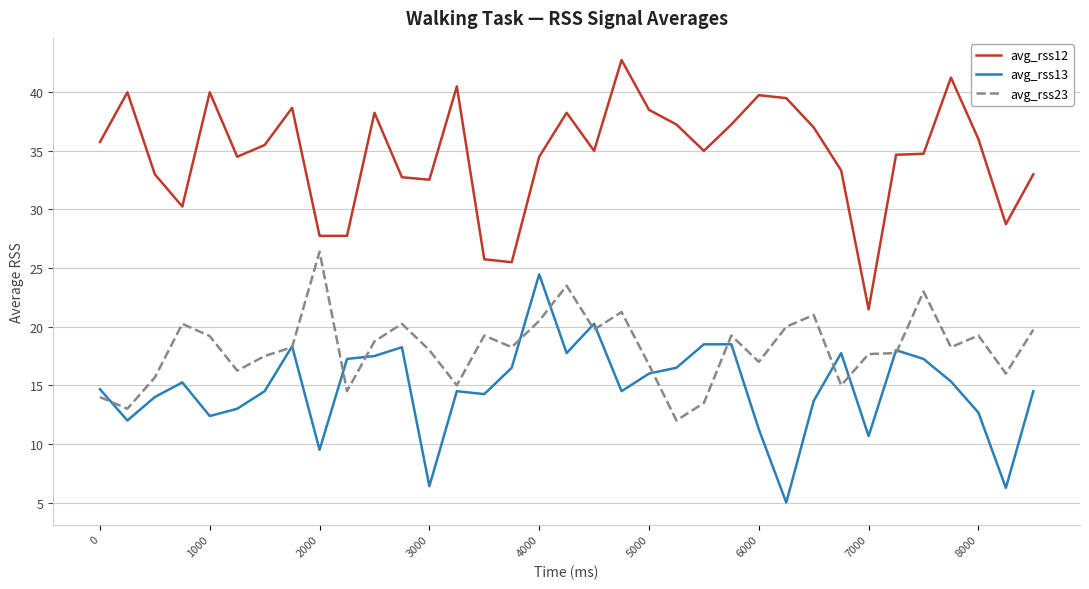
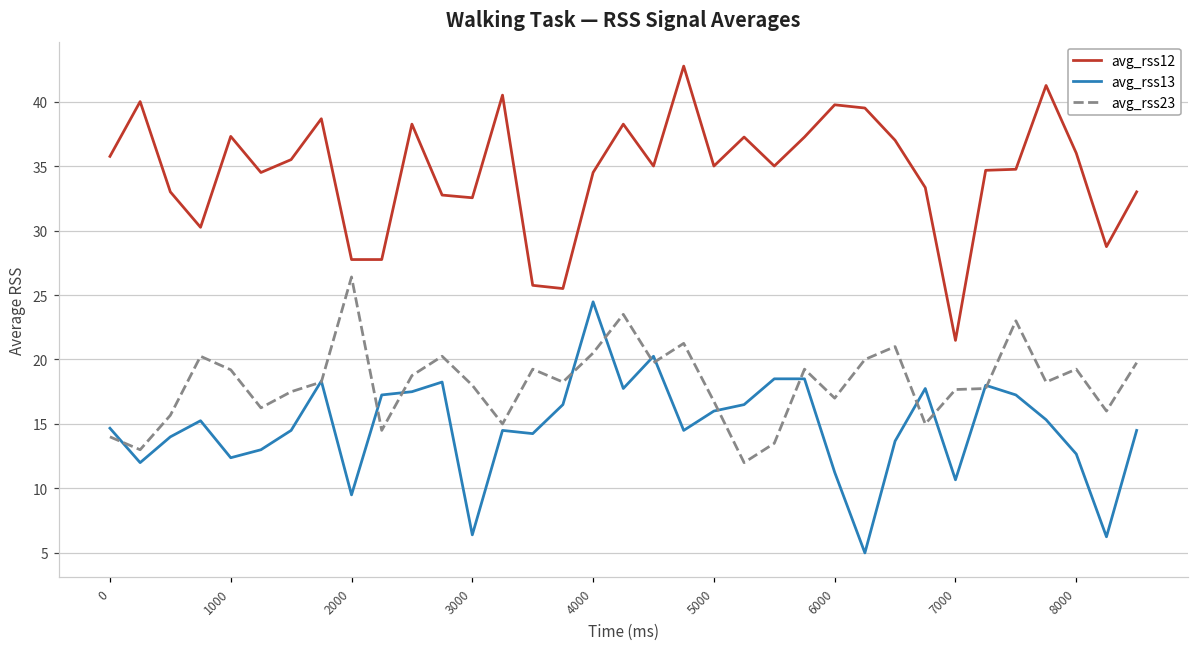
avg_rss12, 1000: 40.0 -> 37.3
avg_rss12, 5000: 38.5 -> 35.0
